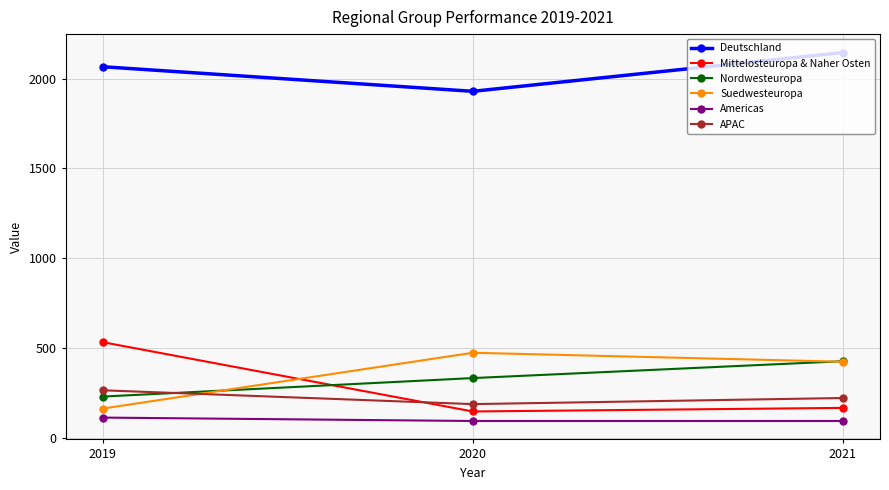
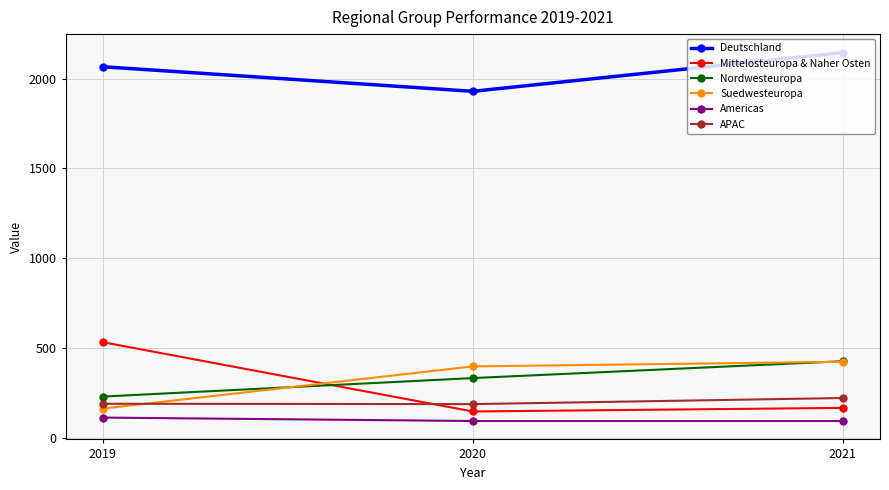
APAC, 2019: 260 -> 190
Suedwesteuropa, 2020: 470 -> 400
